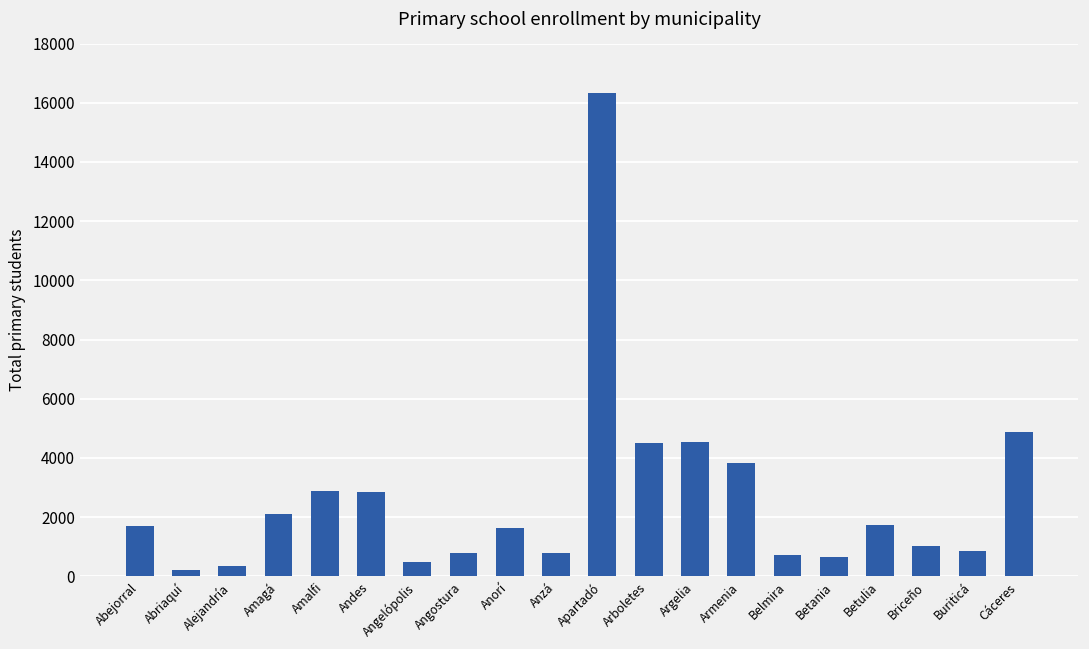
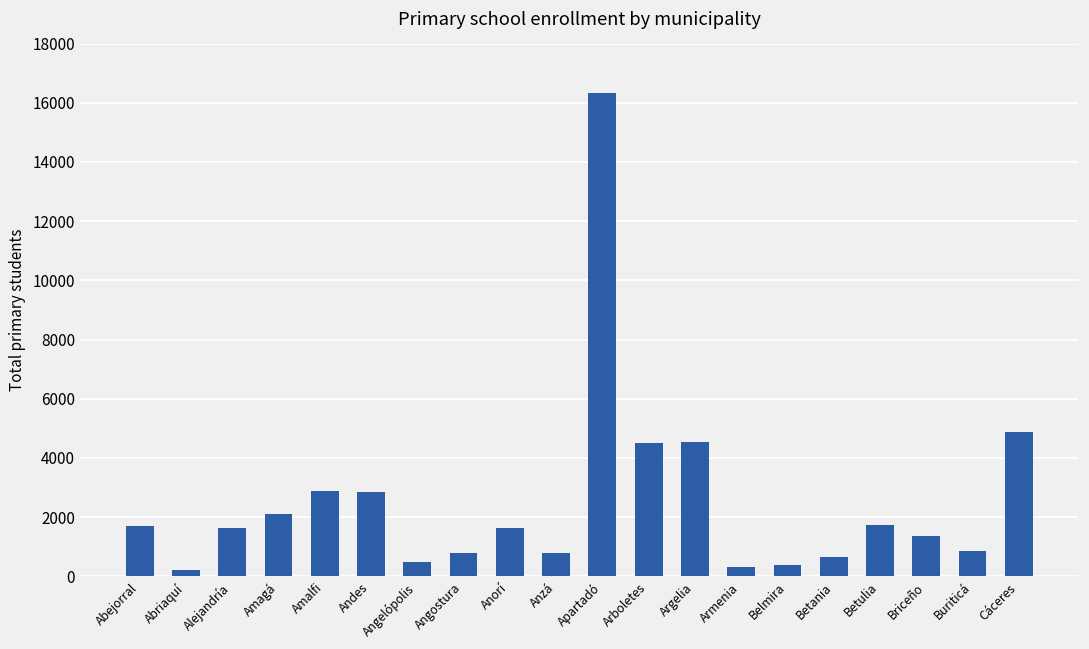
Alejandría: 400 -> 1600
Armenia: 3800 -> 300
Belmira: 700 -> 400
Briceño: 1000 -> 1400
